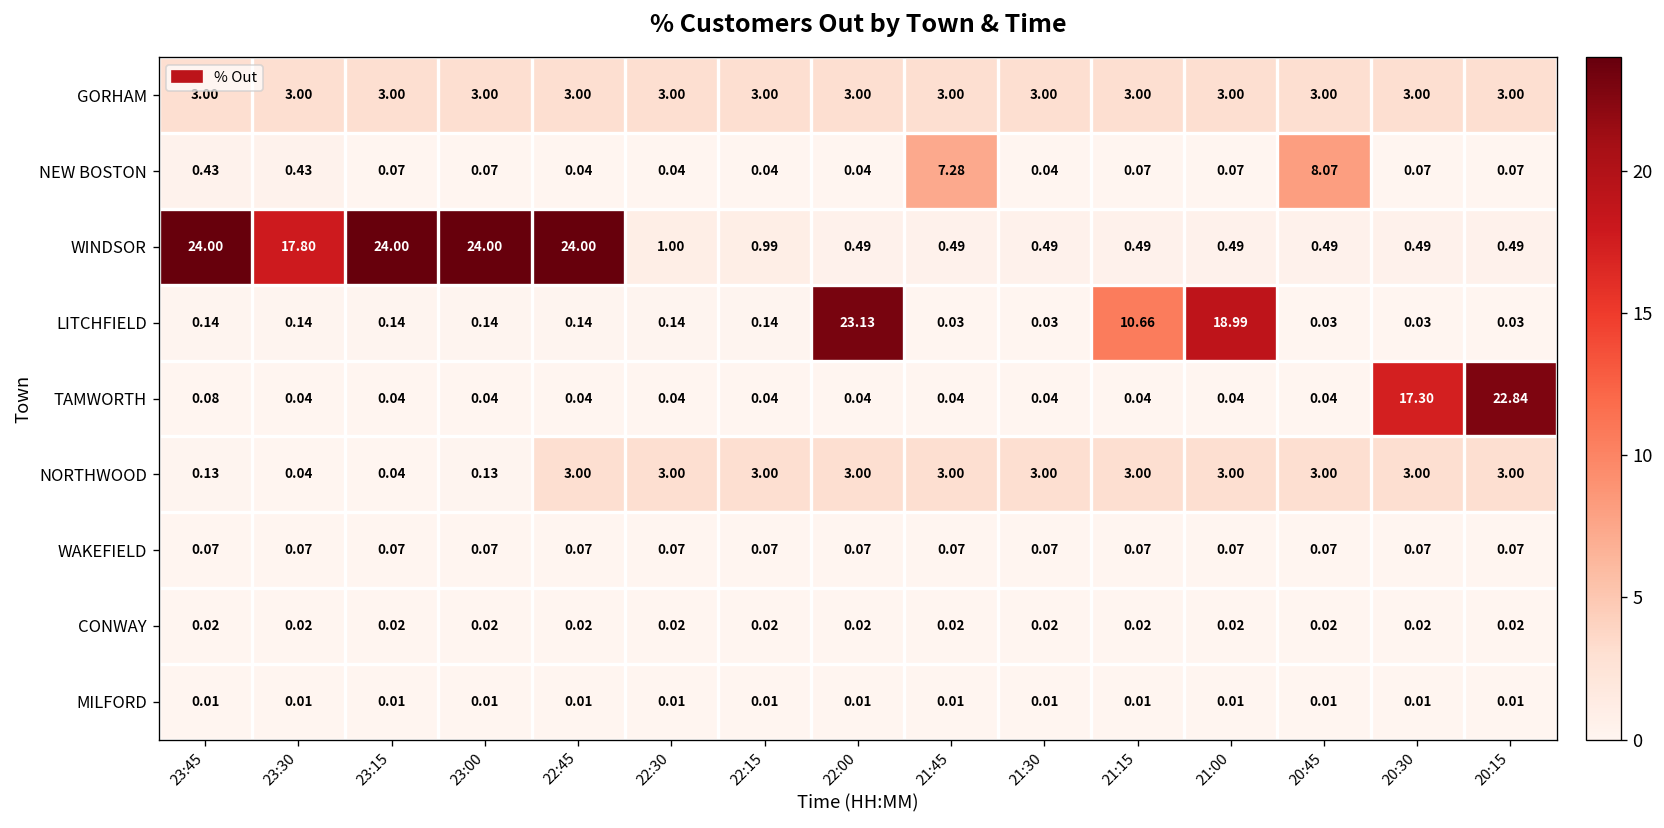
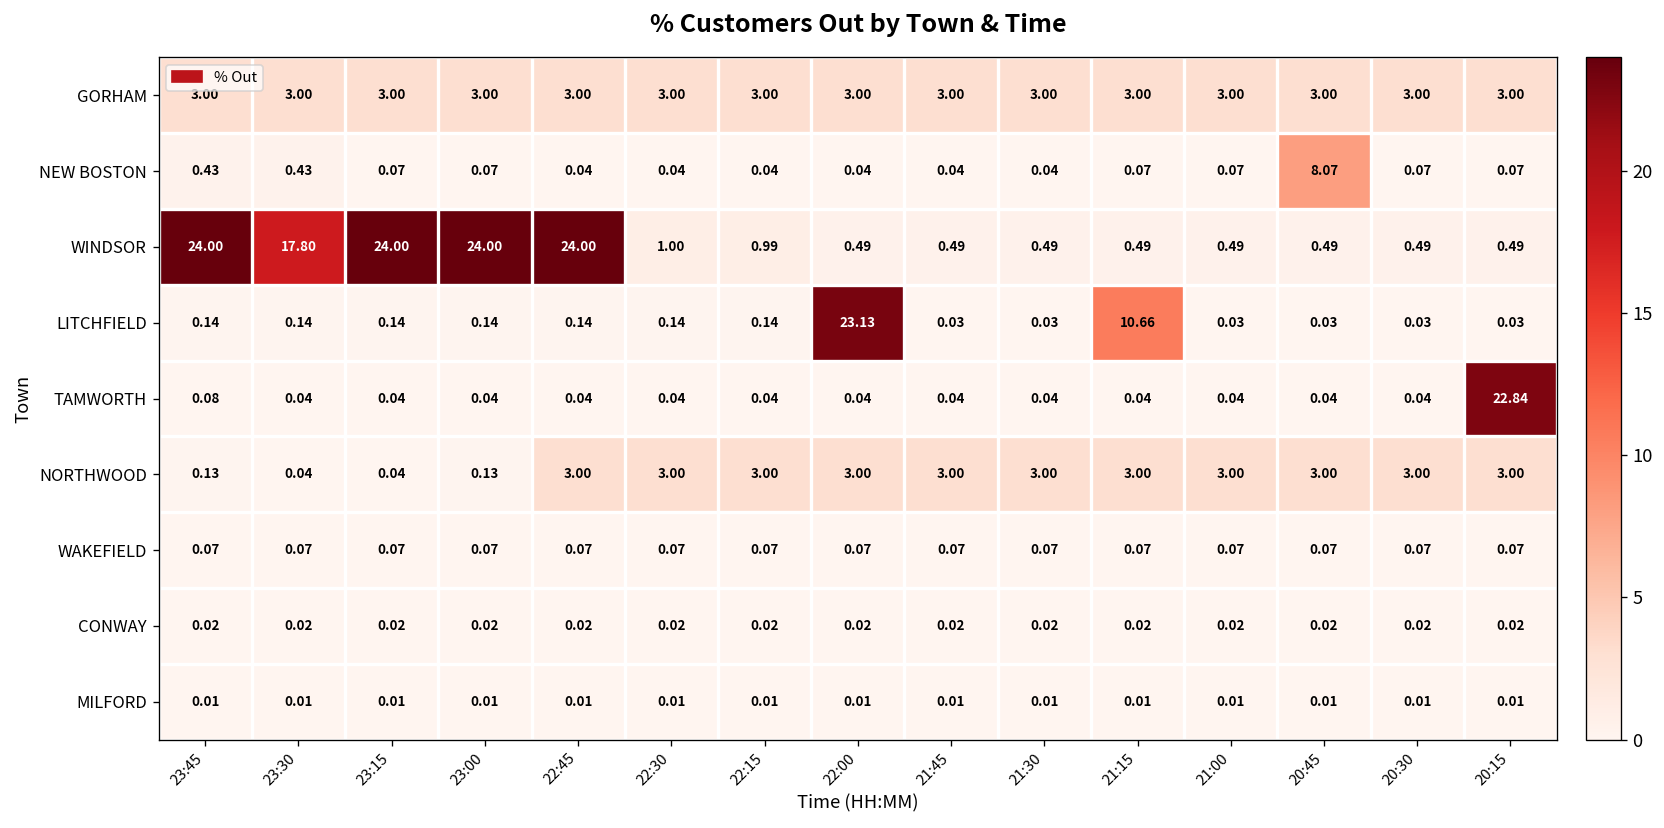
NEW BOSTON, 21:45: 7.28 -> 0.04
LITCHFIELD, 21:00: 18.99 -> 0.03
TAMWORTH, 20:30: 17.30 -> 0.04
